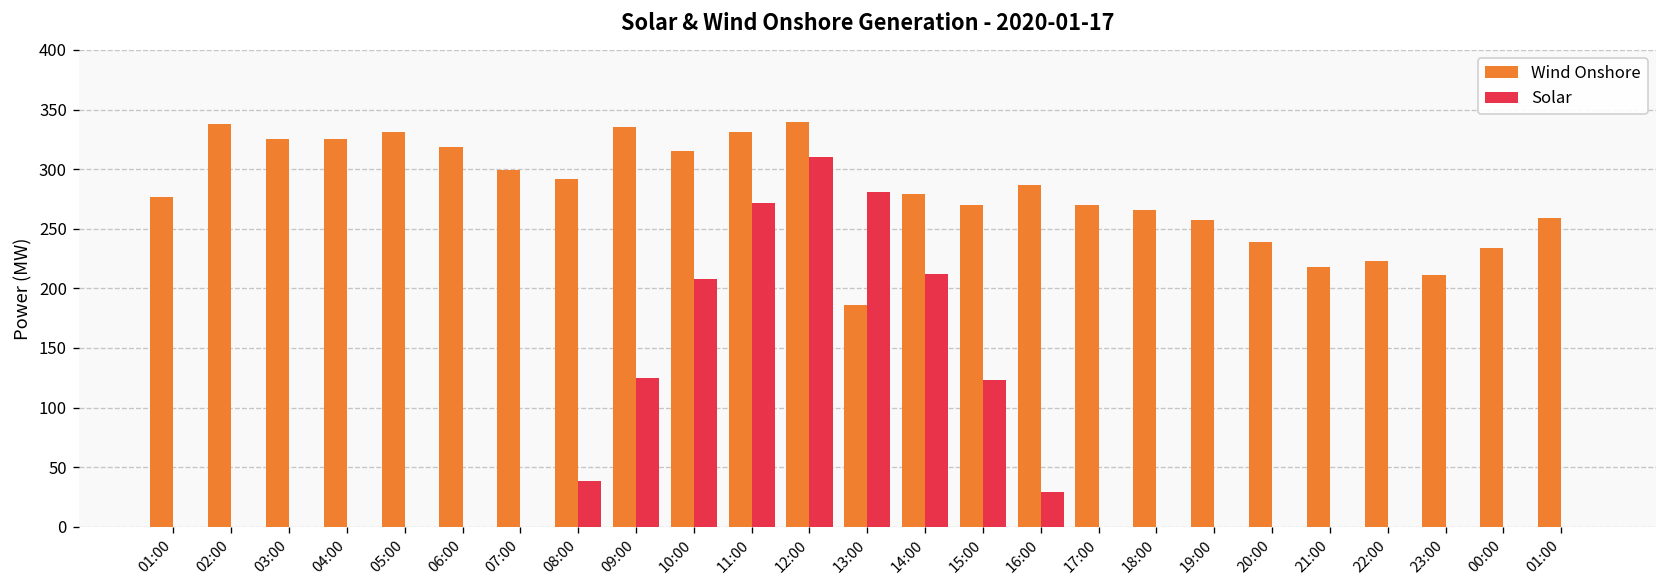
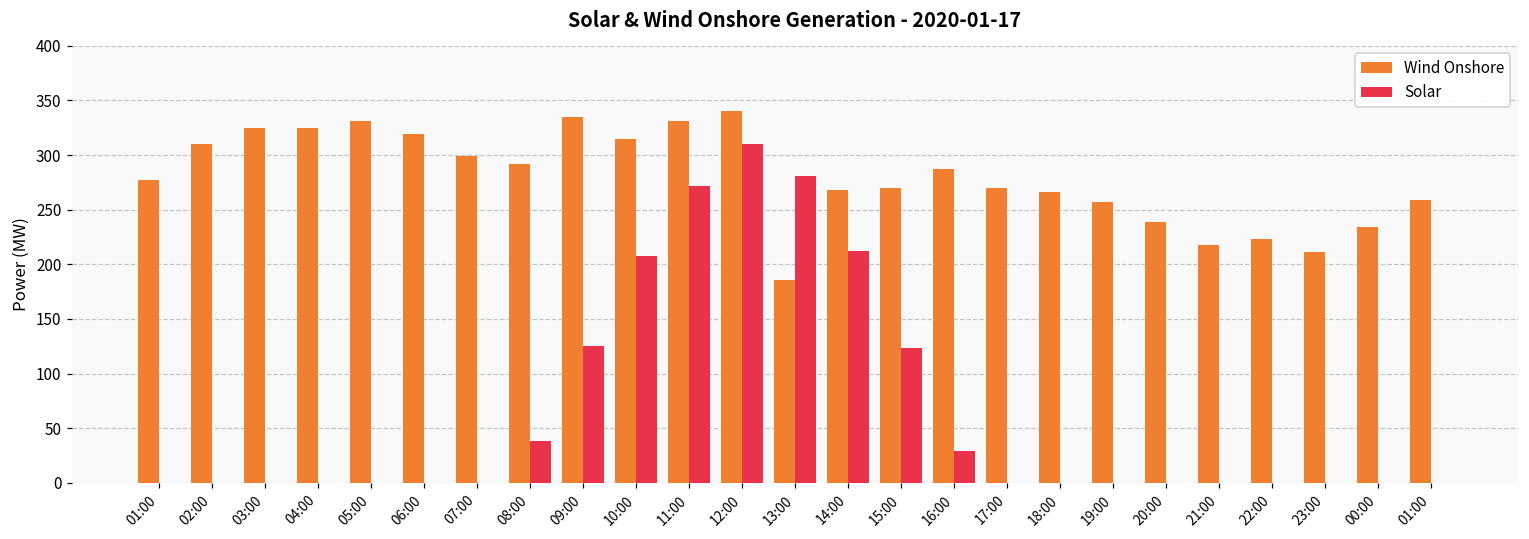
Wind Onshore, 02:00: 340 -> 310
Wind Onshore, 14:00: 280 -> 270
